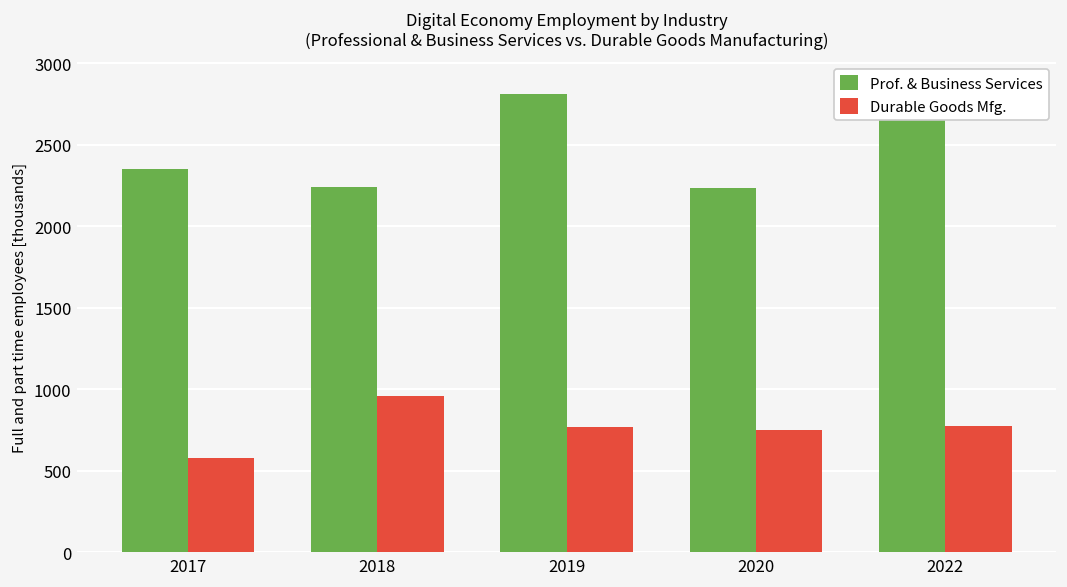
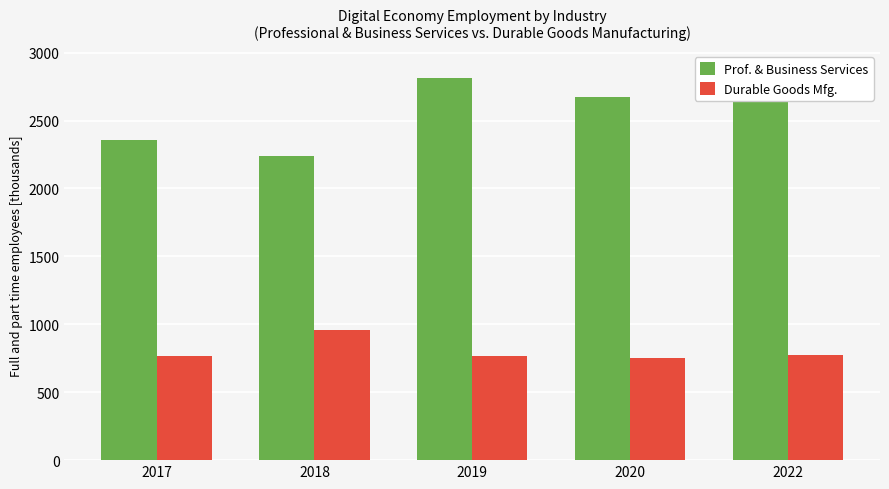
Durable Goods Mfg., 2017: 580 -> 760
Prof. & Business Services, 2020: 2240 -> 2670
